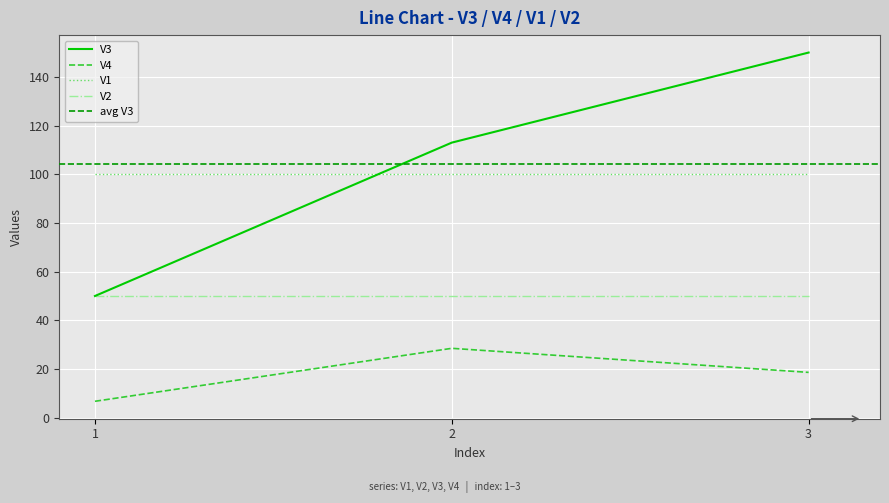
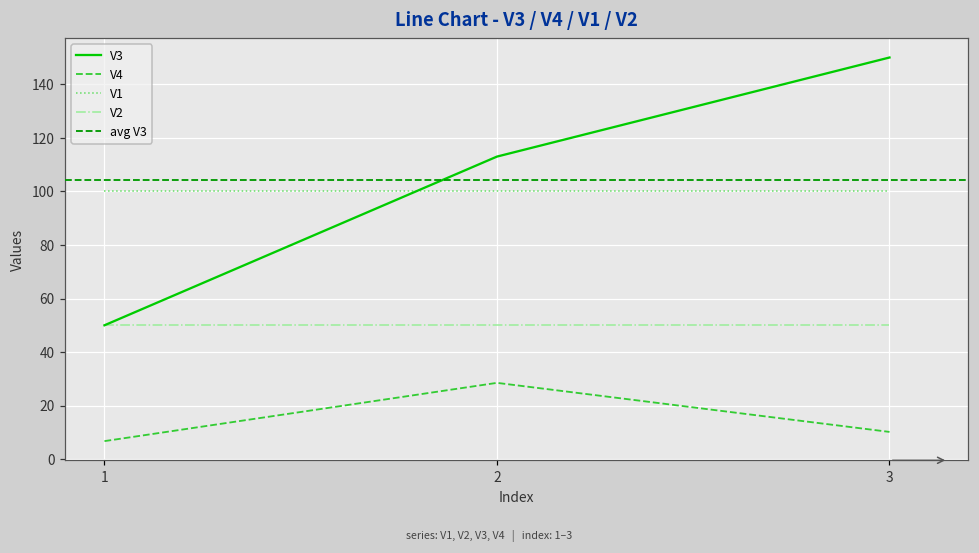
V4, 3: 19 -> 10
